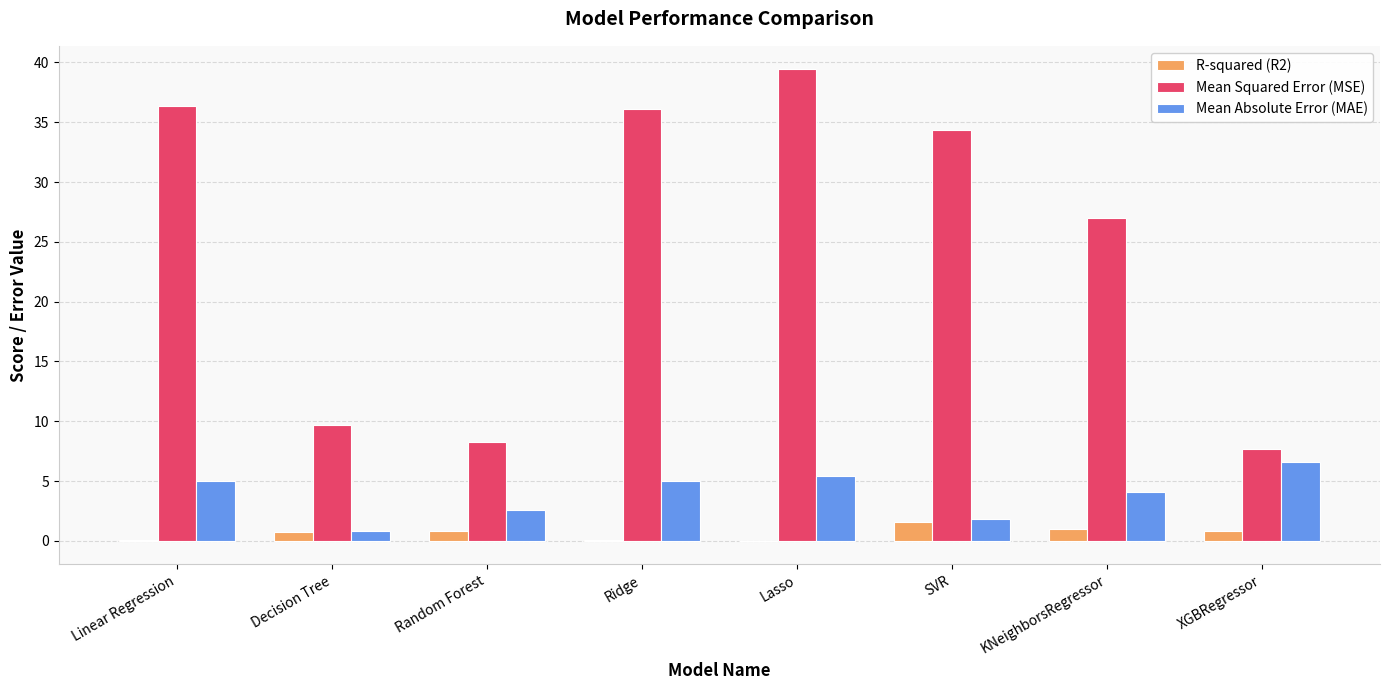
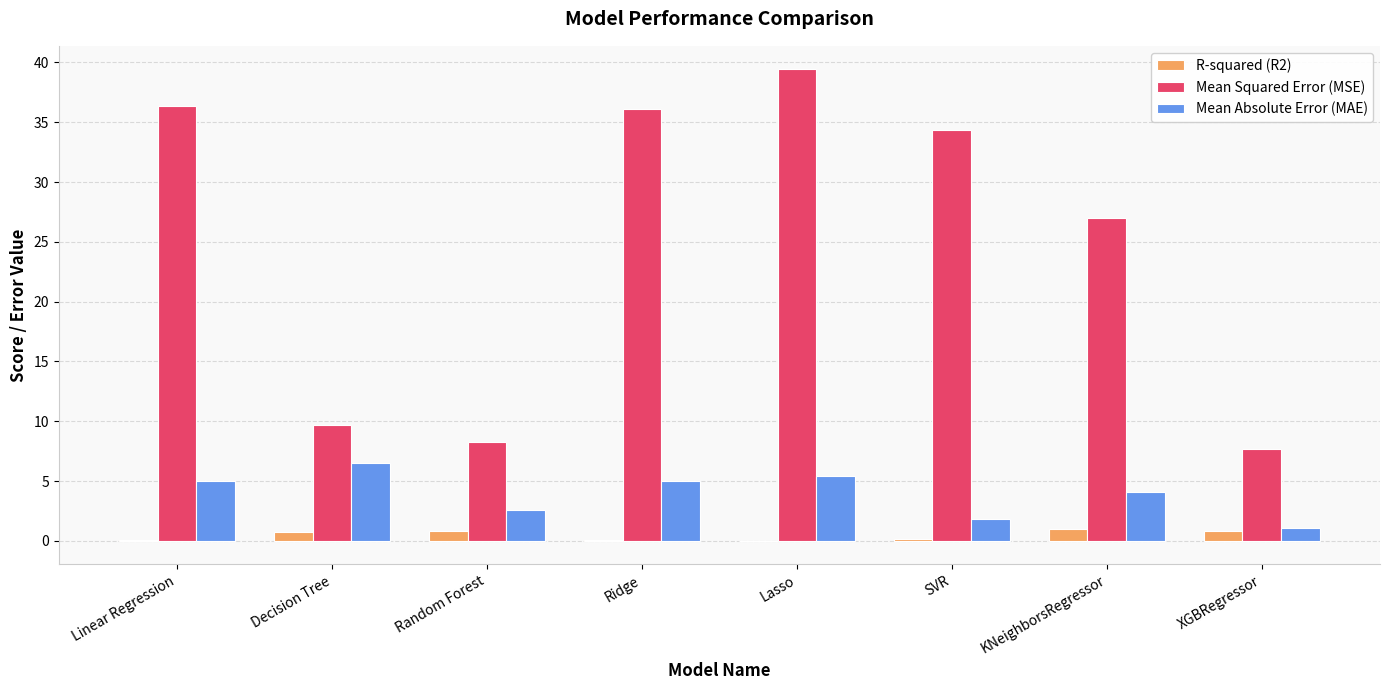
Mean Absolute Error (MAE), Decision Tree: 0.8 -> 6.5
R-squared (R2), SVR: 1.6 -> 0.1
Mean Absolute Error (MAE), XGBRegressor: 6.6 -> 1.1
